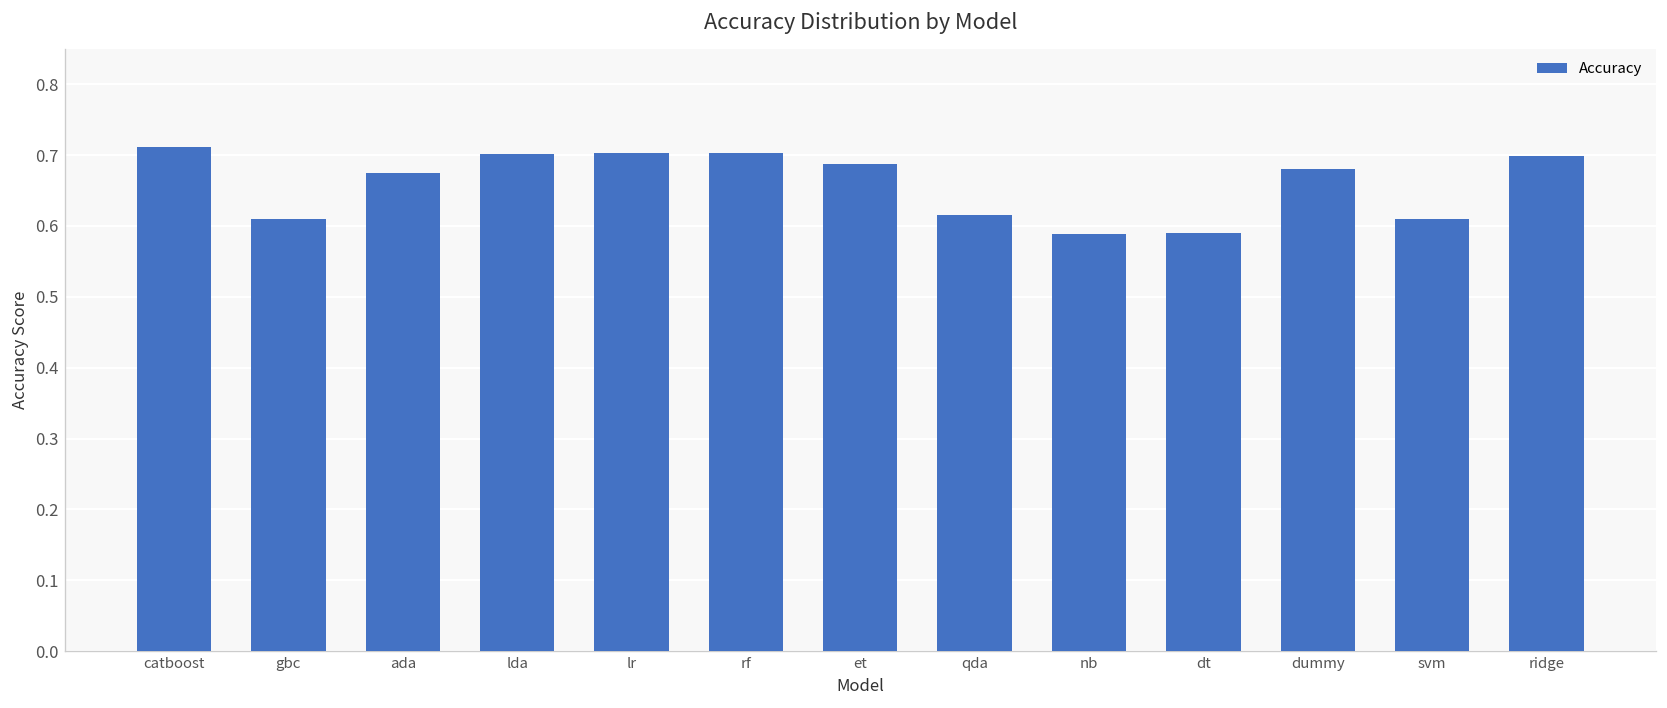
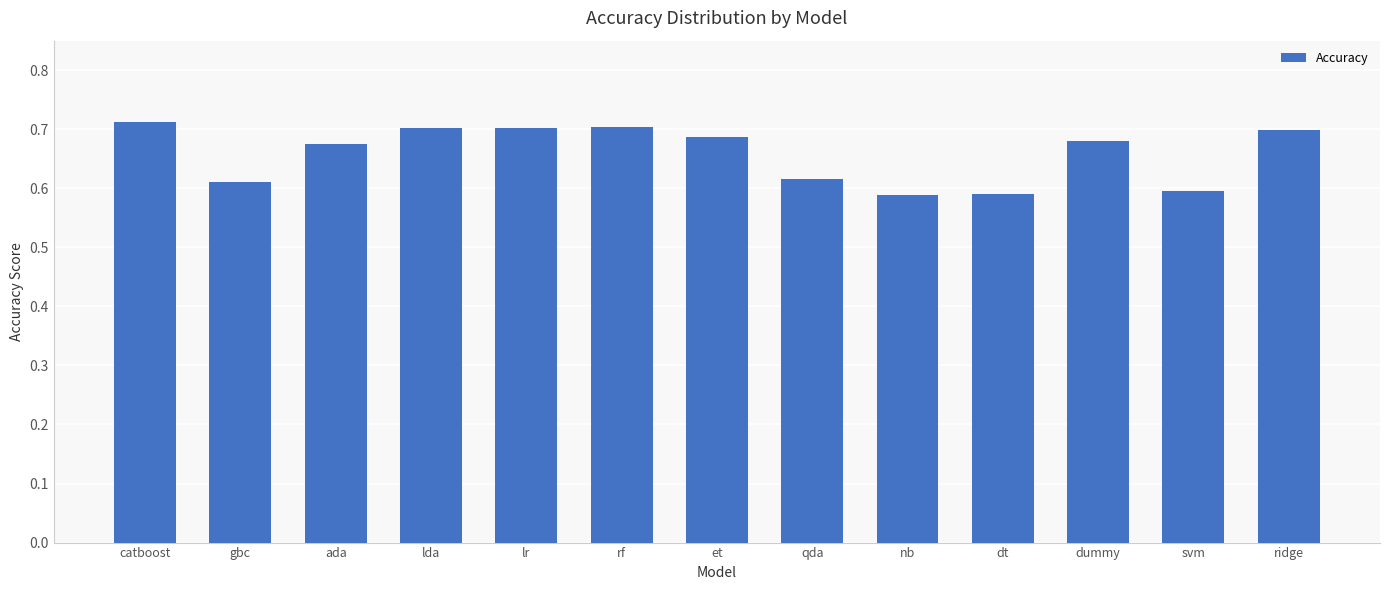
svm: 0.61 -> 0.60
